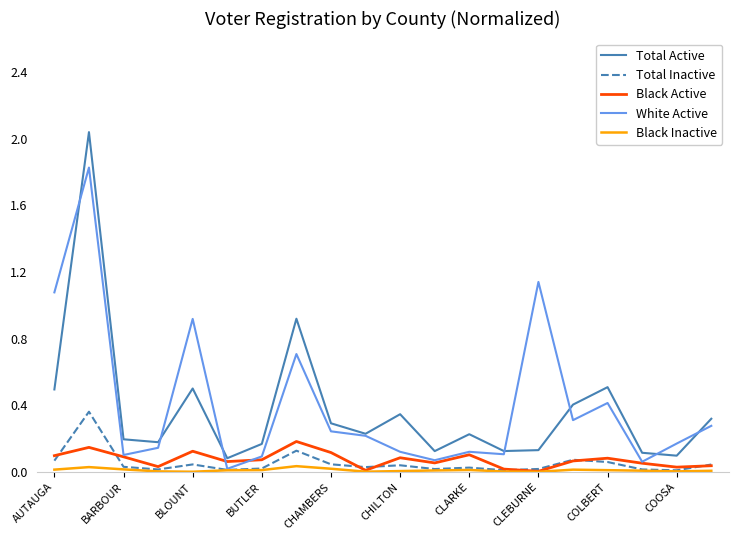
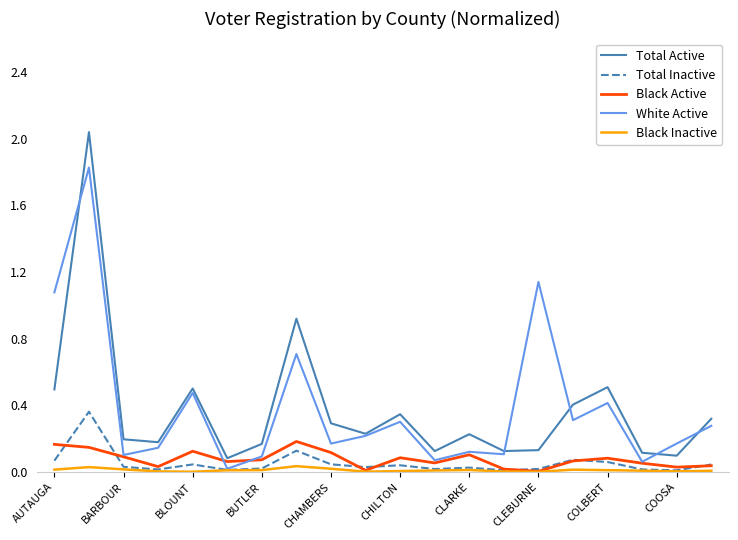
Black Active, AUTAUGA: 0.10 -> 0.17
White Active, BLOUNT: 0.92 -> 0.47
White Active, CHAMBERS: 0.24 -> 0.17
White Active, CHILTON: 0.12 -> 0.30
